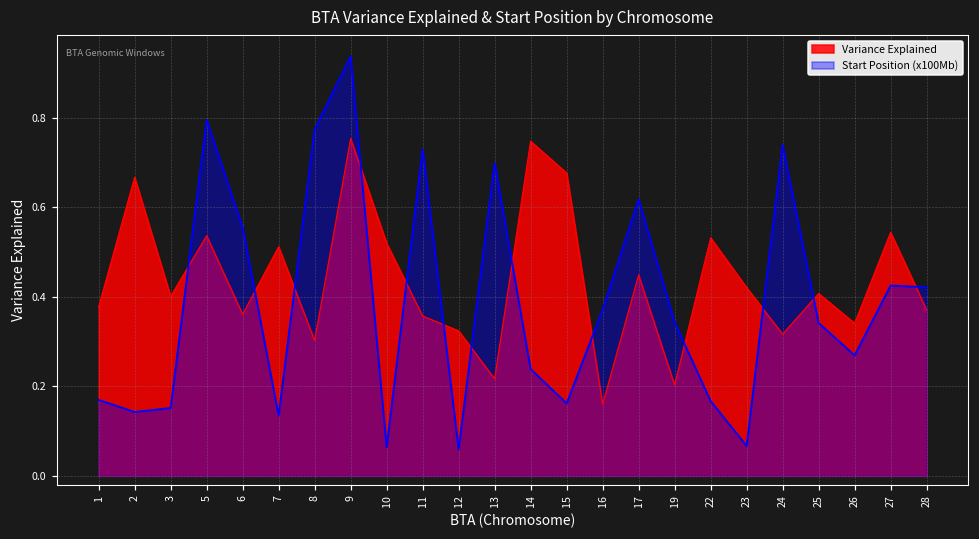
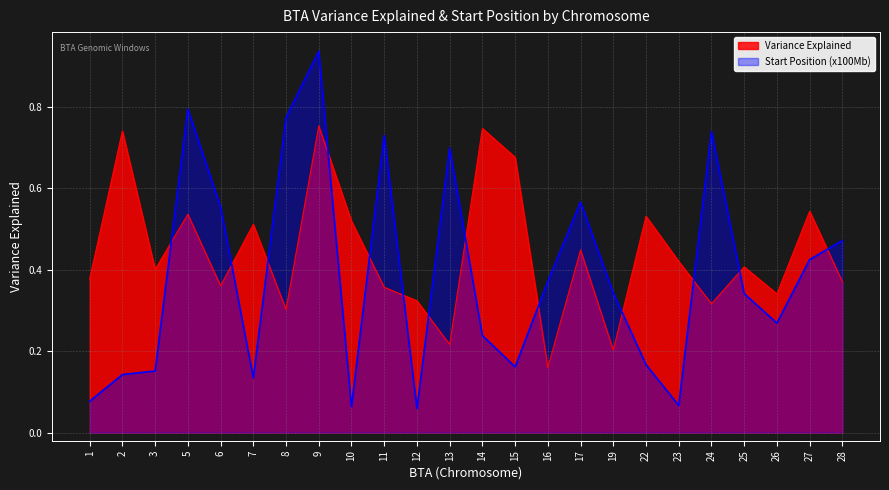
Start Position (x100Mb), 1: 0.17 -> 0.08
Variance Explained, 2: 0.67 -> 0.74
Start Position (x100Mb), 17: 0.62 -> 0.57
Start Position (x100Mb), 28: 0.42 -> 0.47
